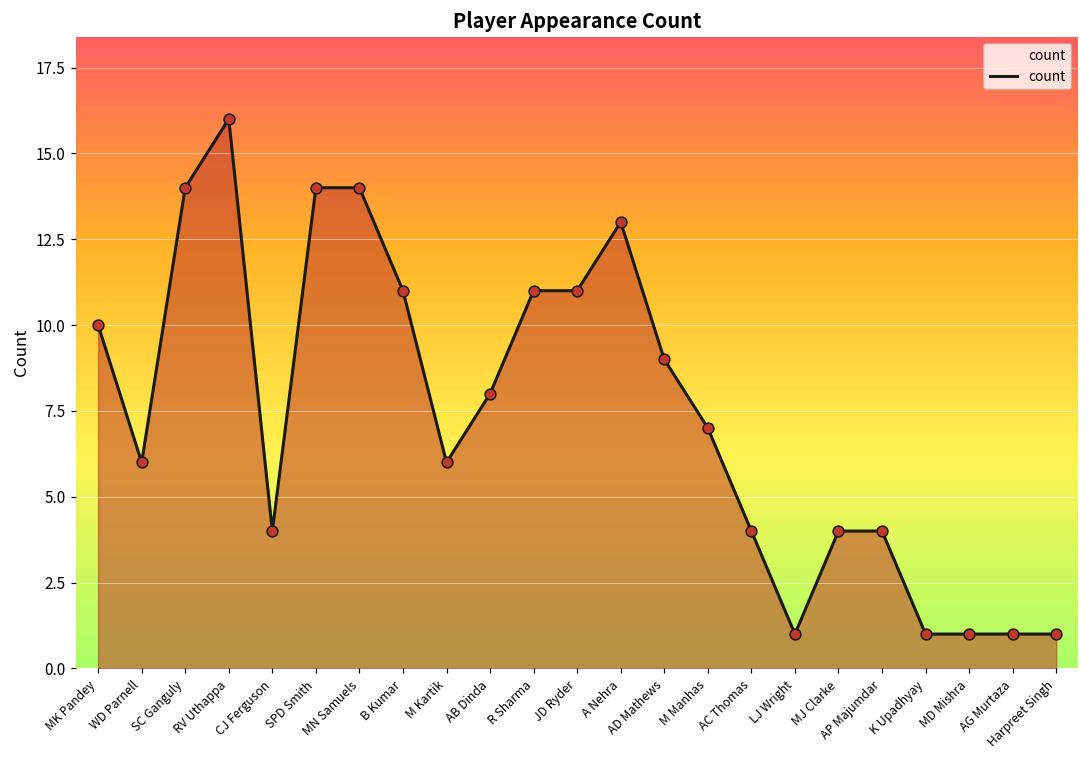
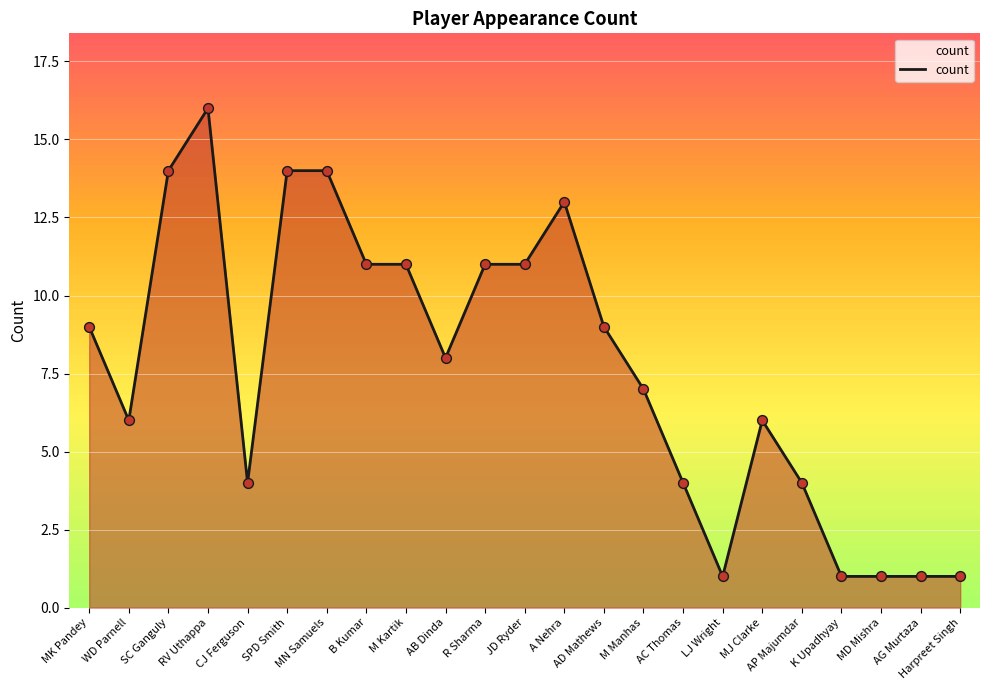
MK Pandey: 10 -> 9
M Kartik: 6 -> 11
MJ Clarke: 4 -> 6
